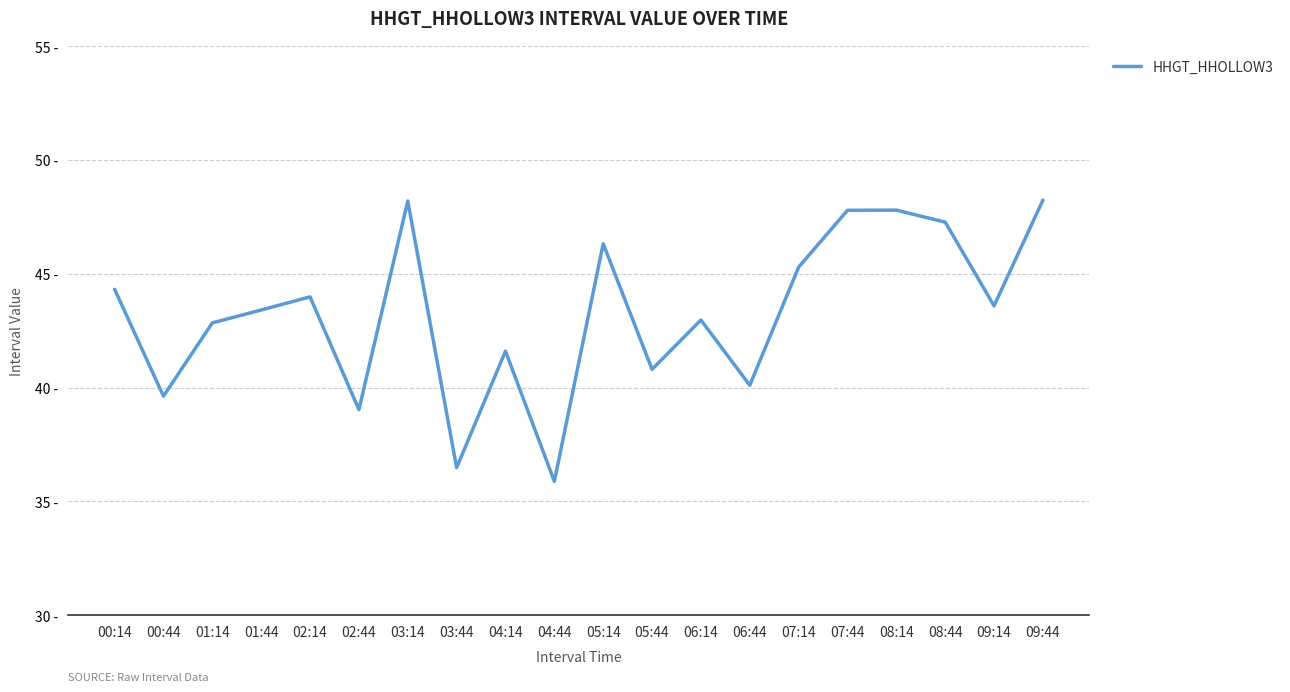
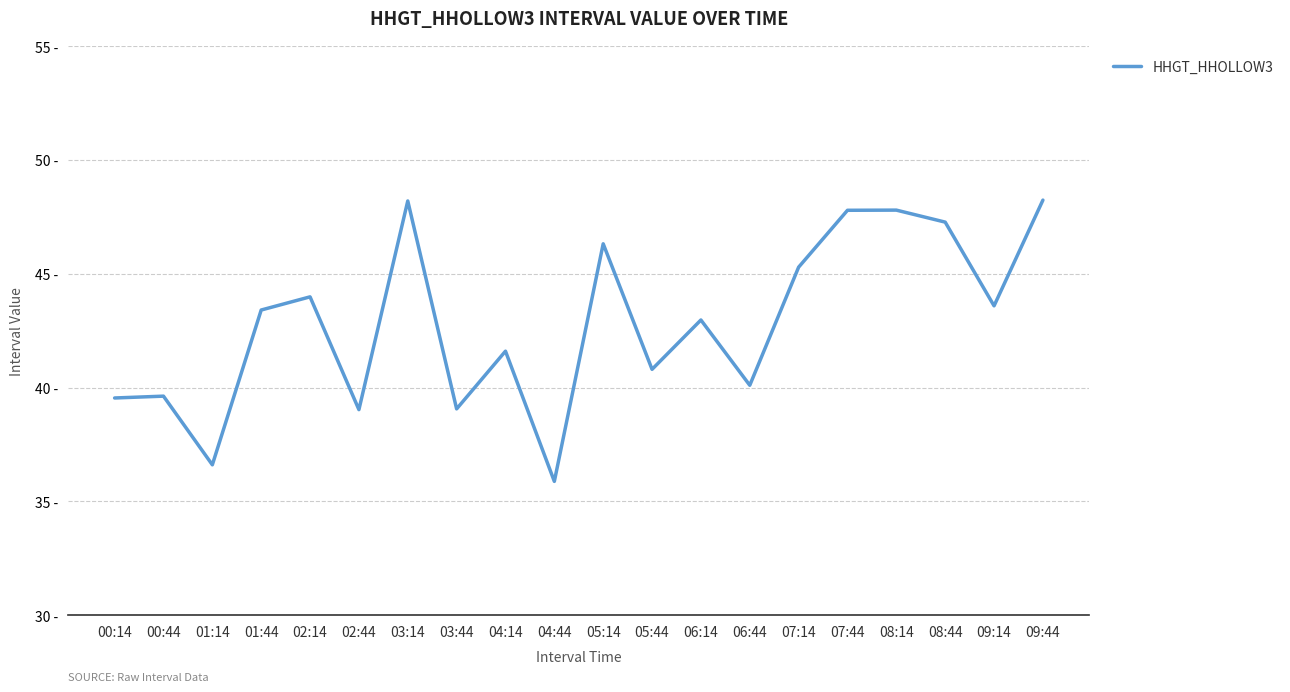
00:14: 44.3 - -> 39.5 -
01:14: 42.8 - -> 36.6 -
03:44: 36.5 - -> 39.1 -
